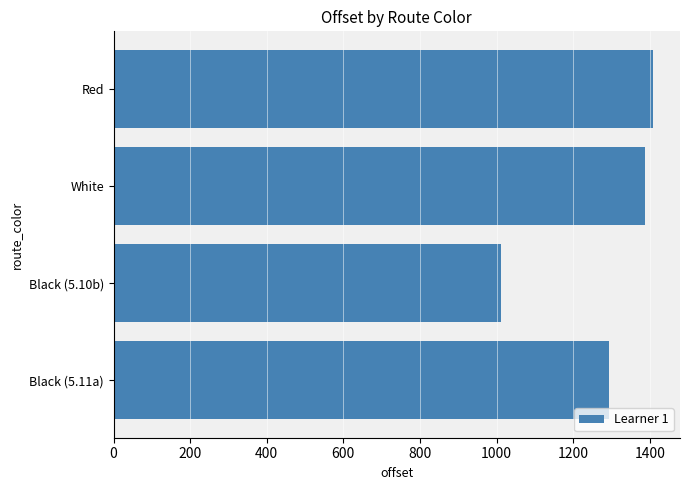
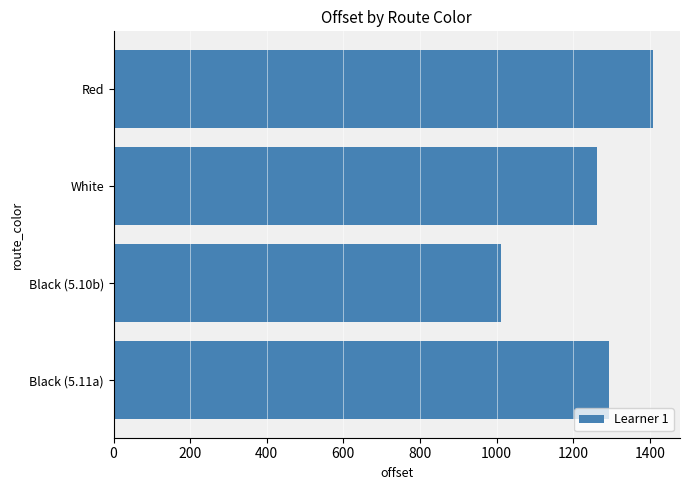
White: 1390 -> 1260
